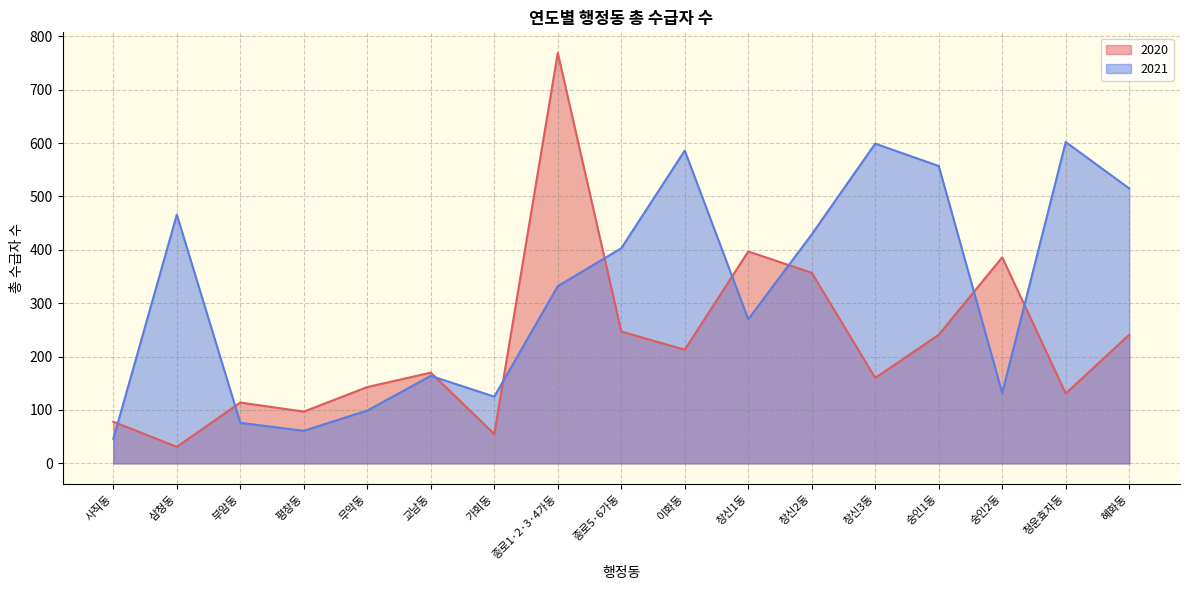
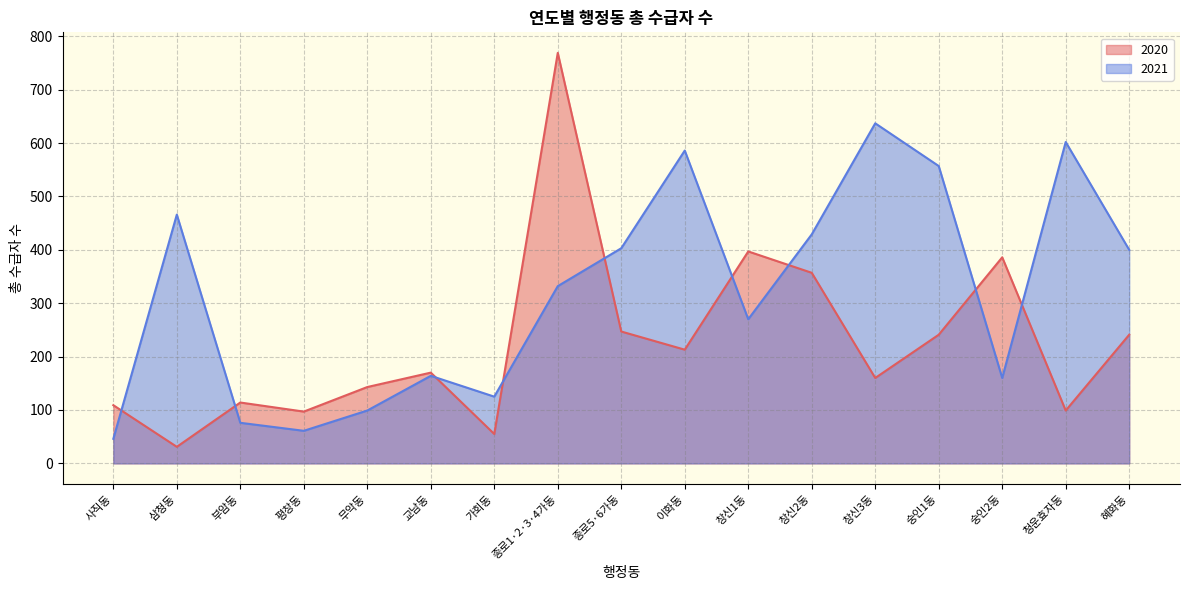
2020, 사직동: 80 -> 110
2021, 창신3동: 600 -> 640
2021, 숭인2동: 130 -> 160
2020, 청운효자동: 130 -> 100
2021, 혜화동: 520 -> 400
